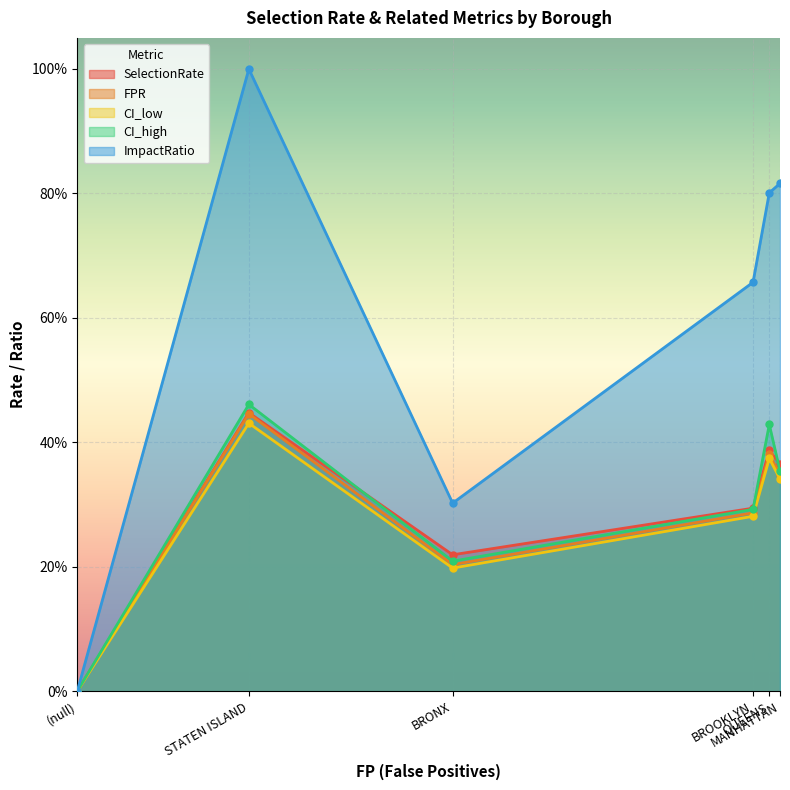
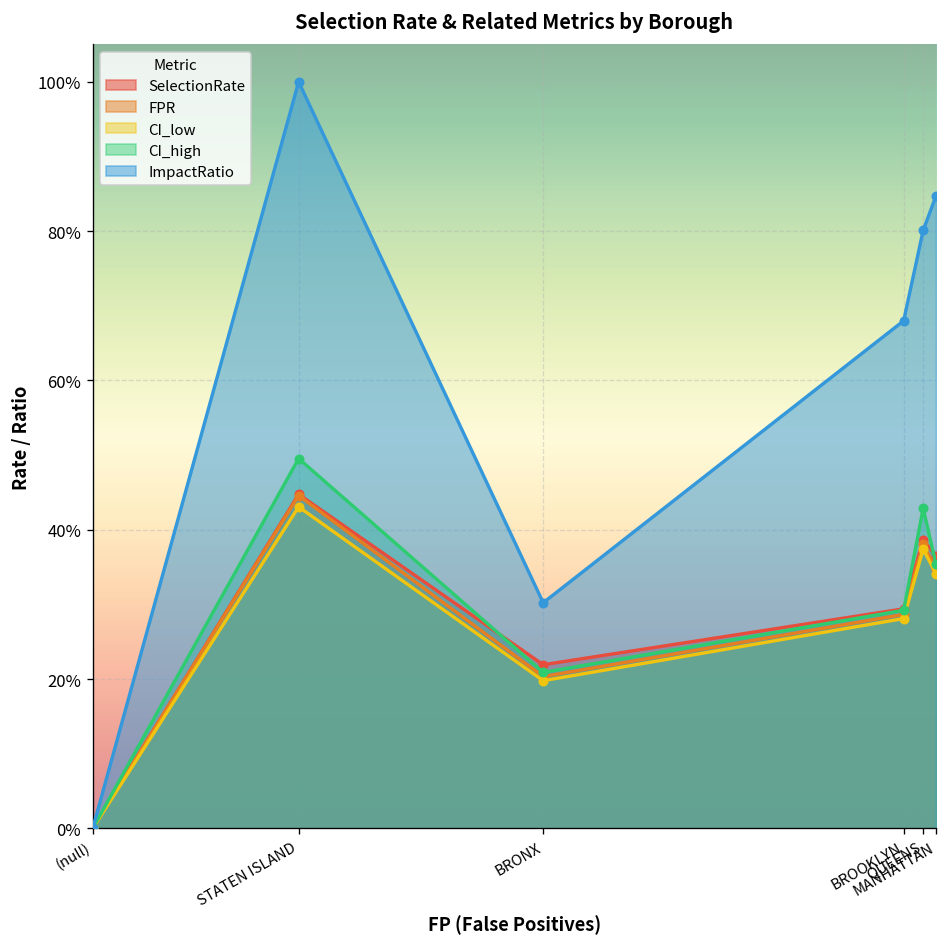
CI_high, STATEN ISLAND: 46% -> 50%
ImpactRatio, BROOKLYN: 66% -> 68%
ImpactRatio, MANHATTAN: 82% -> 85%
